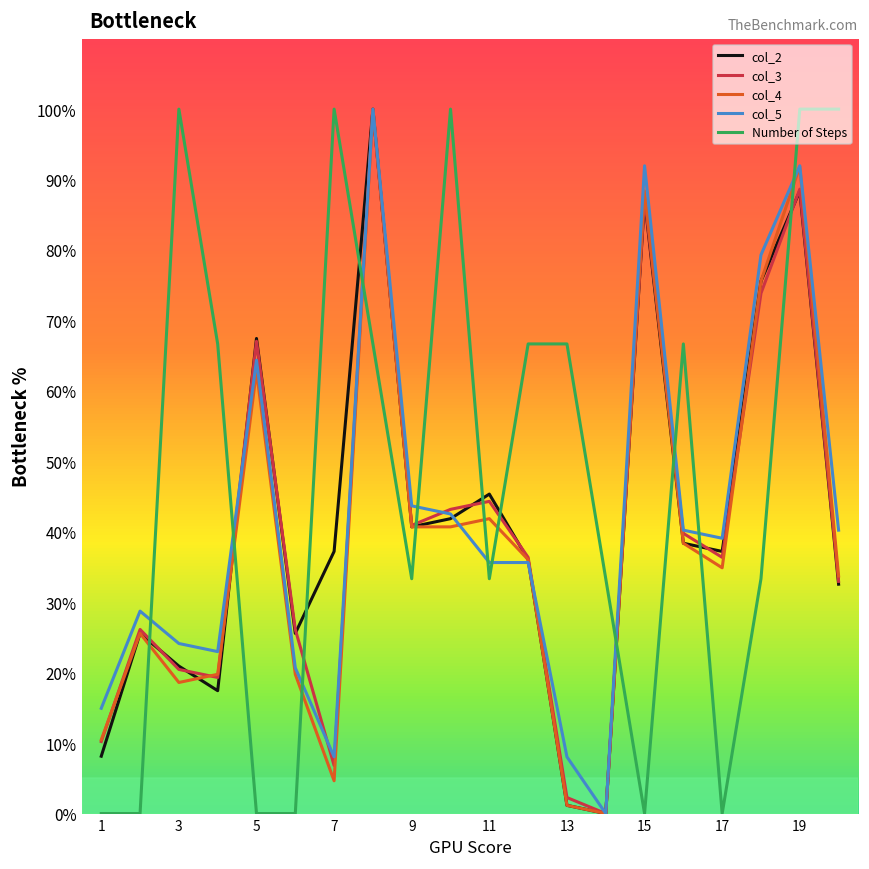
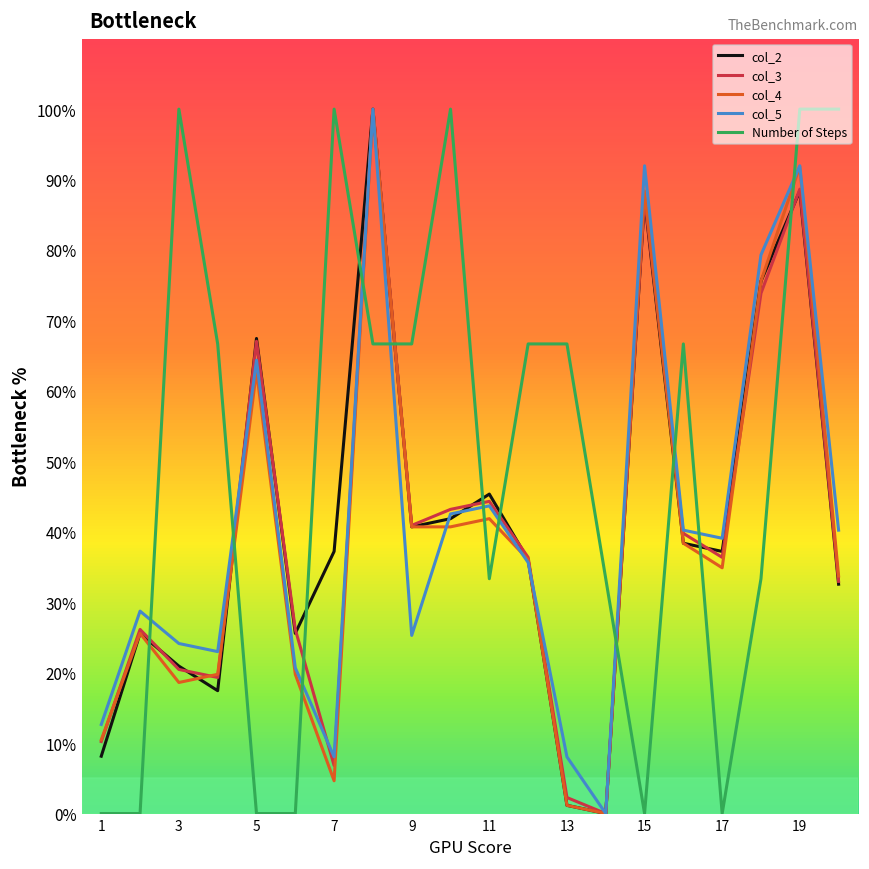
col_5, 1: 15% -> 13%
col_5, 9: 44% -> 25%
Number of Steps, 9: 33% -> 67%
col_5, 11: 36% -> 44%
